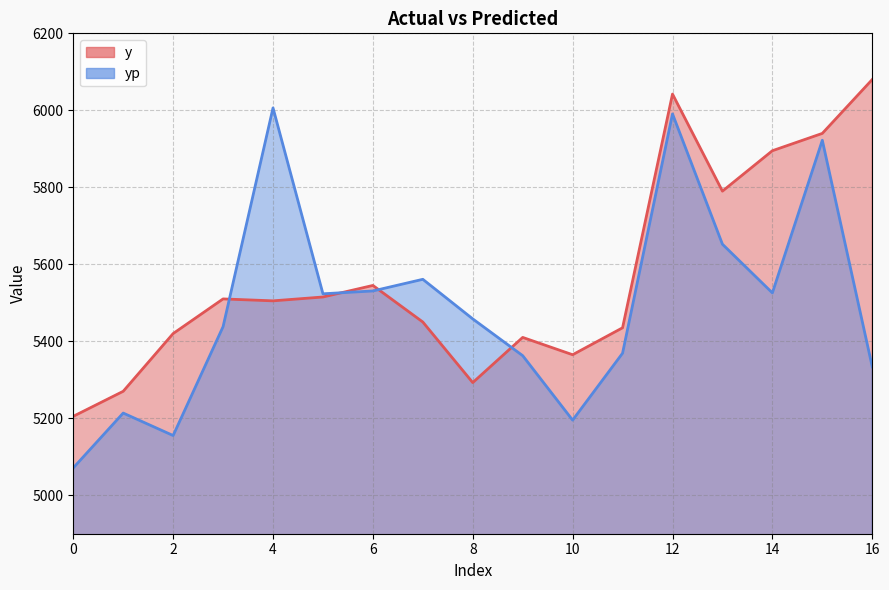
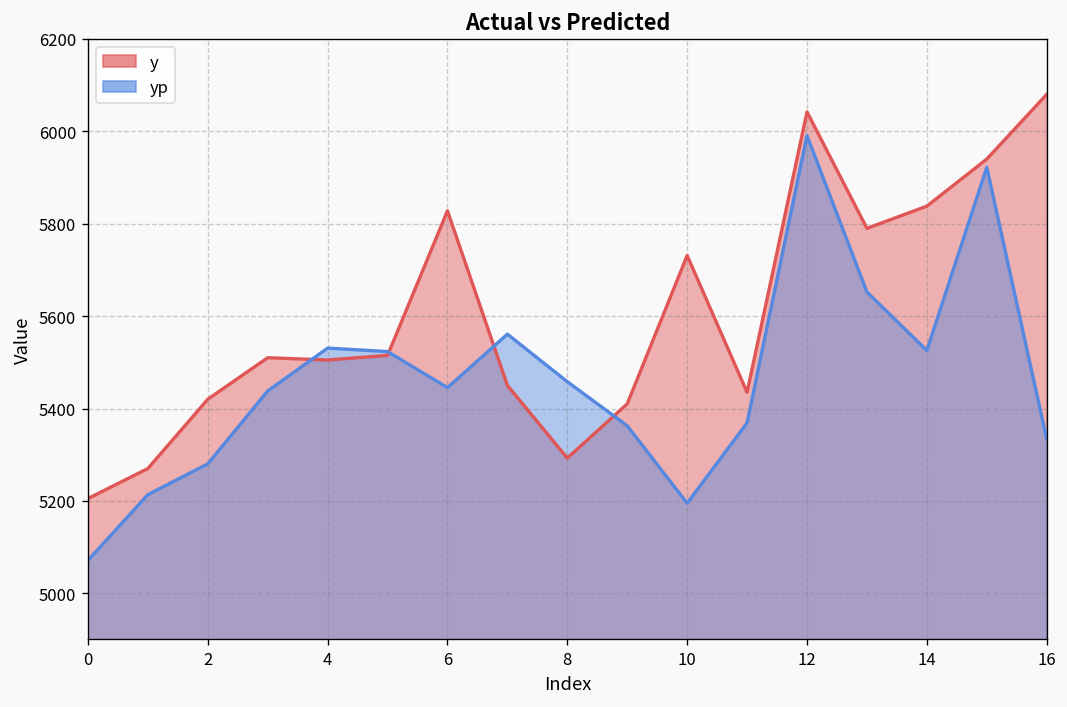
yp, 2: 5160 -> 5280
yp, 4: 6010 -> 5530
y, 6: 5550 -> 5830
yp, 6: 5530 -> 5450
y, 10: 5370 -> 5730
y, 14: 5900 -> 5840
